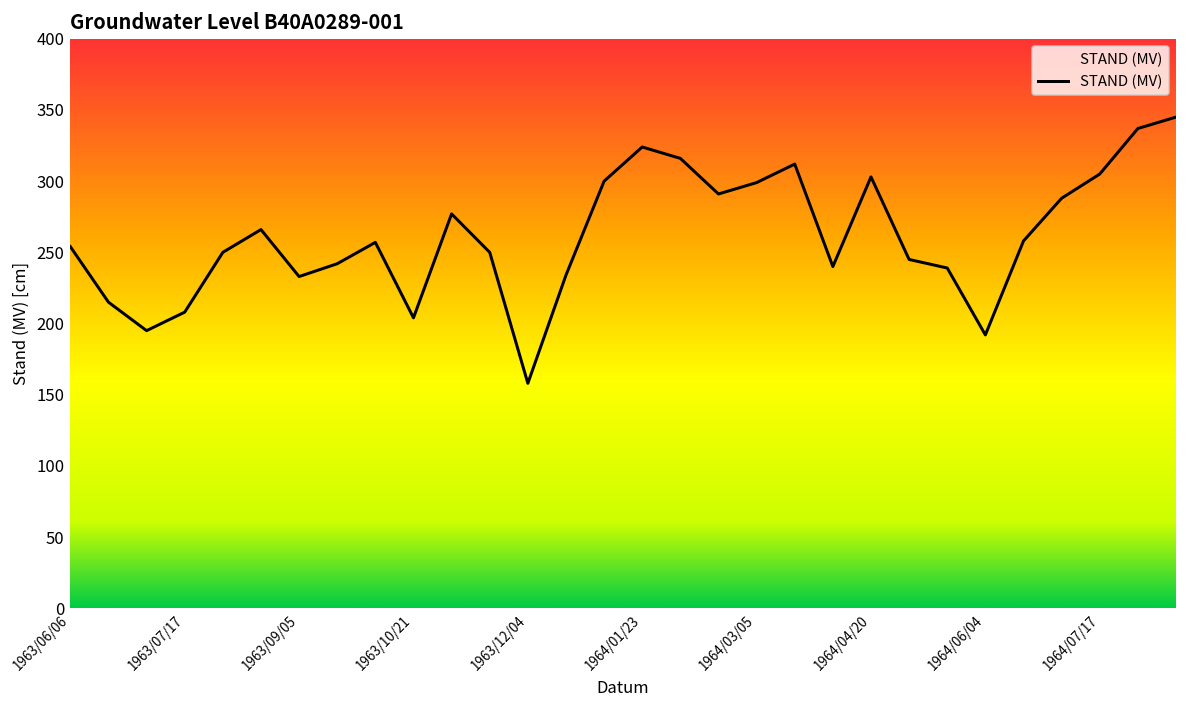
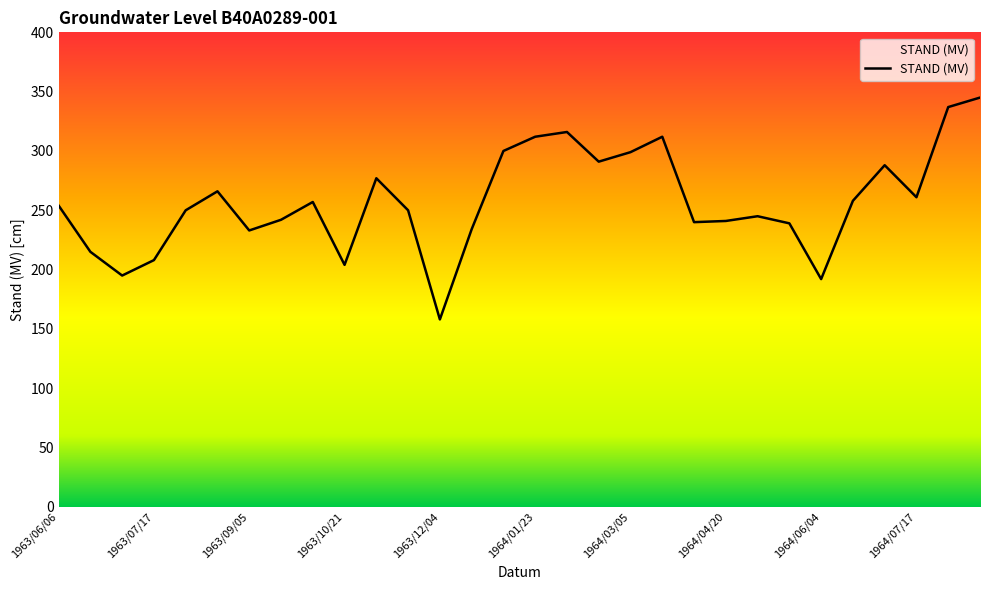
1964/01/23: 324 -> 312
1964/04/20: 303 -> 241
1964/07/17: 305 -> 261
